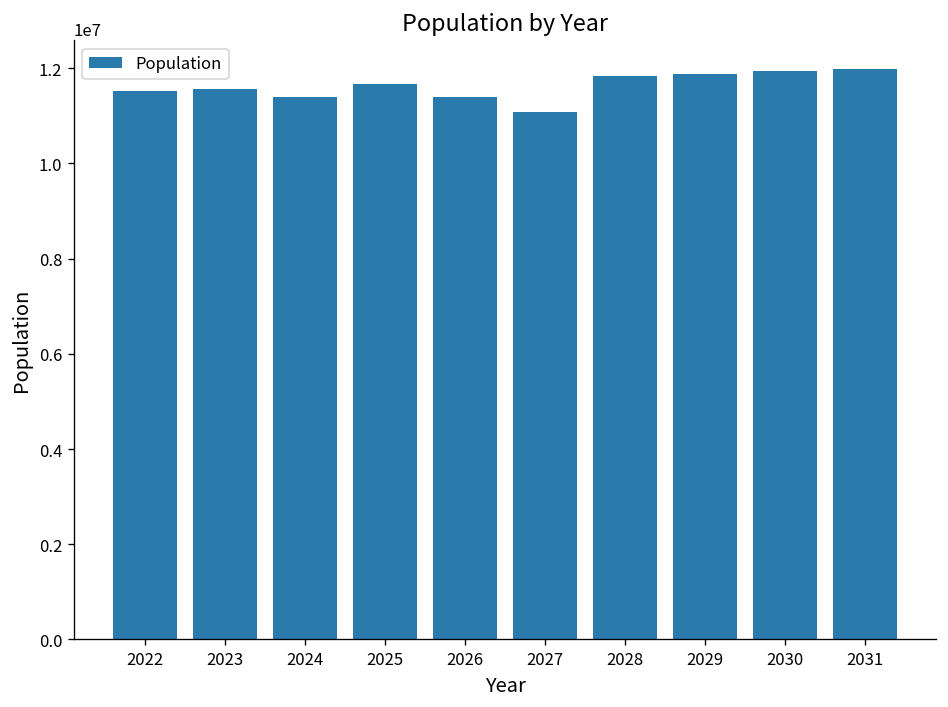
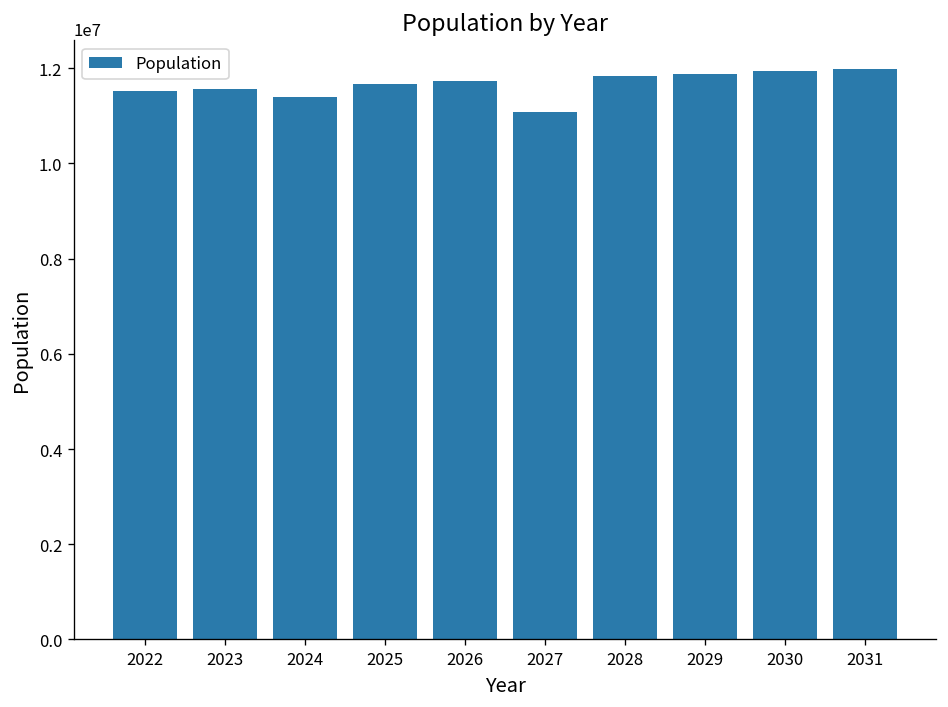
2026: 11400000 -> 11700000
